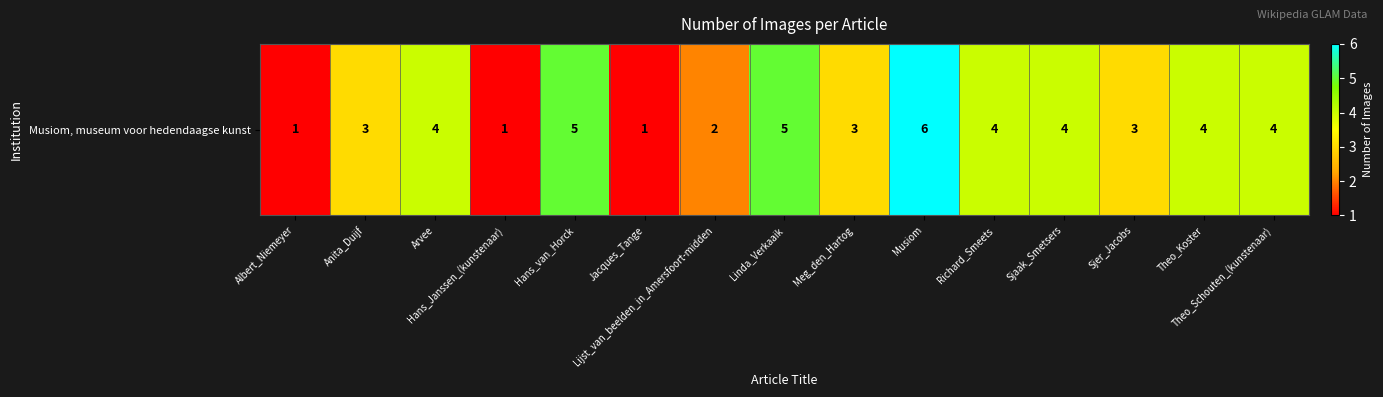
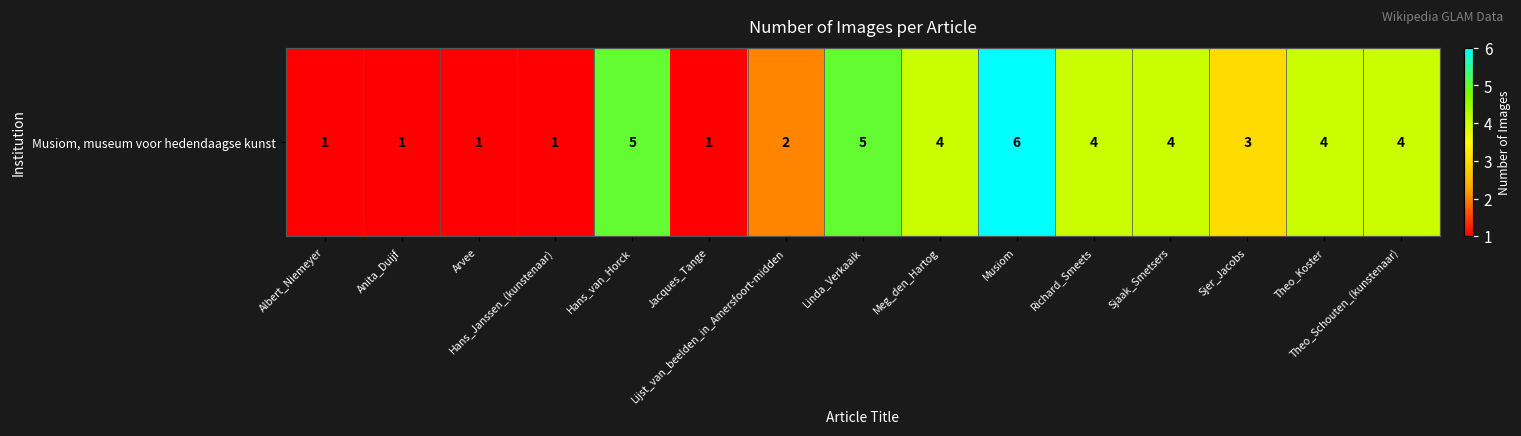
Musiom, museum voor hedendaagse kunst, Anita_Duijf: 3 -> 1
Musiom, museum voor hedendaagse kunst, Arvee: 4 -> 1
Musiom, museum voor hedendaagse kunst, Meg_den_Hartog: 3 -> 4
